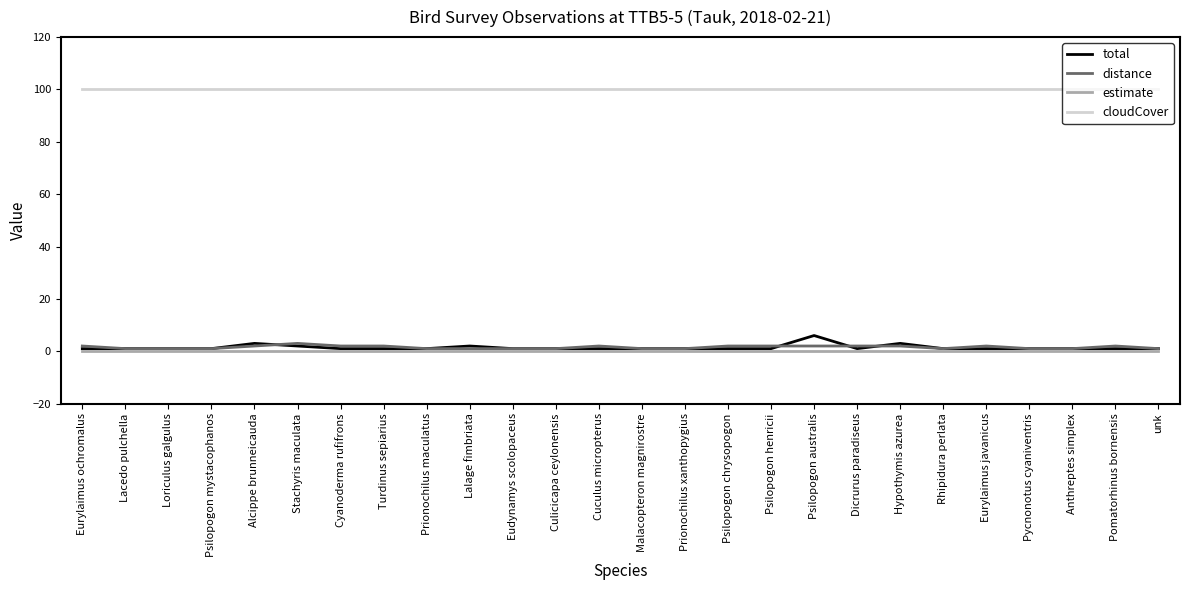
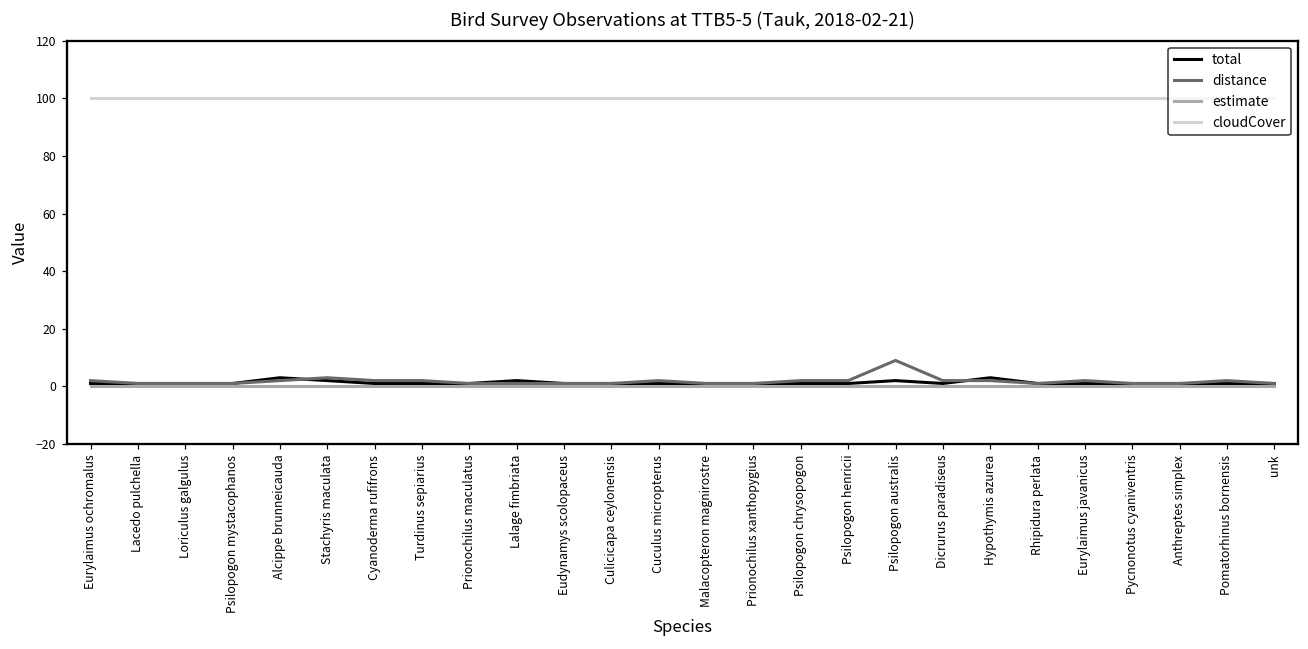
total, Psilopogon australis: 6 -> 2
distance, Psilopogon australis: 2 -> 9
